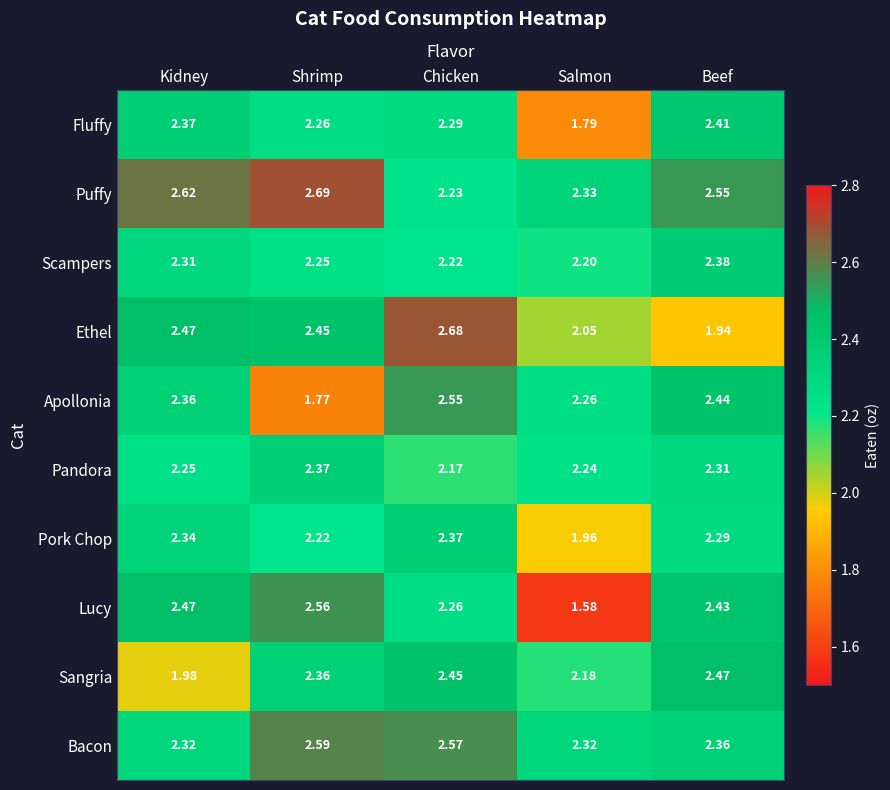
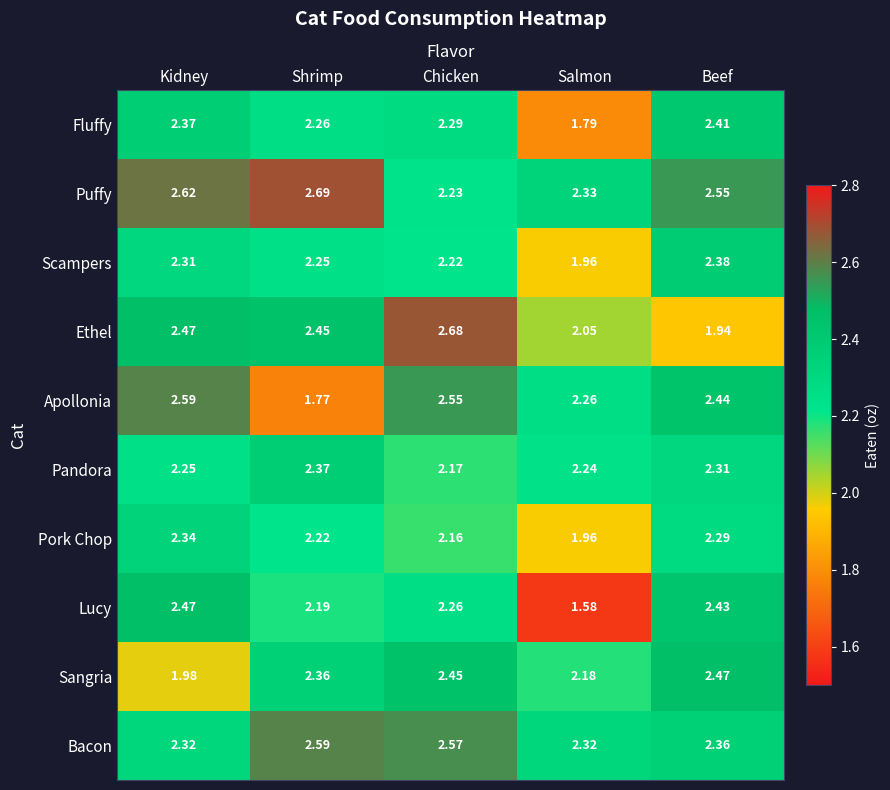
Scampers, Salmon: 2.20 -> 1.96
Apollonia, Kidney: 2.36 -> 2.59
Pork Chop, Chicken: 2.37 -> 2.16
Lucy, Shrimp: 2.56 -> 2.19
